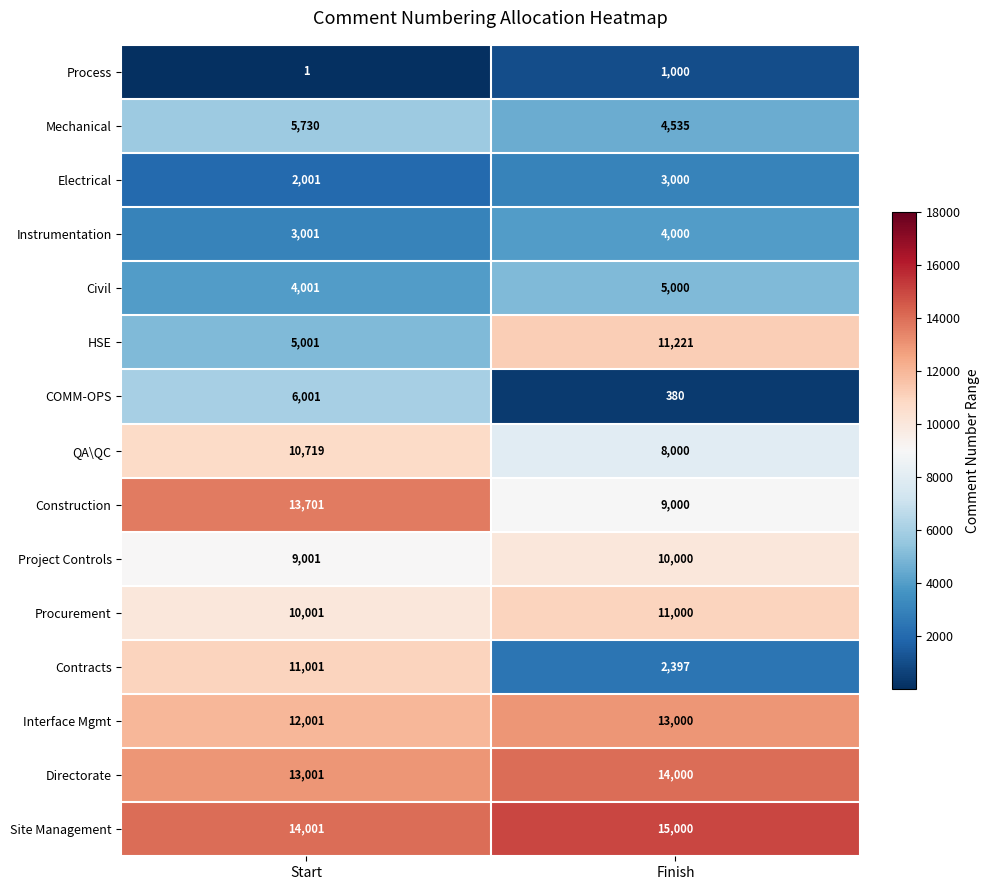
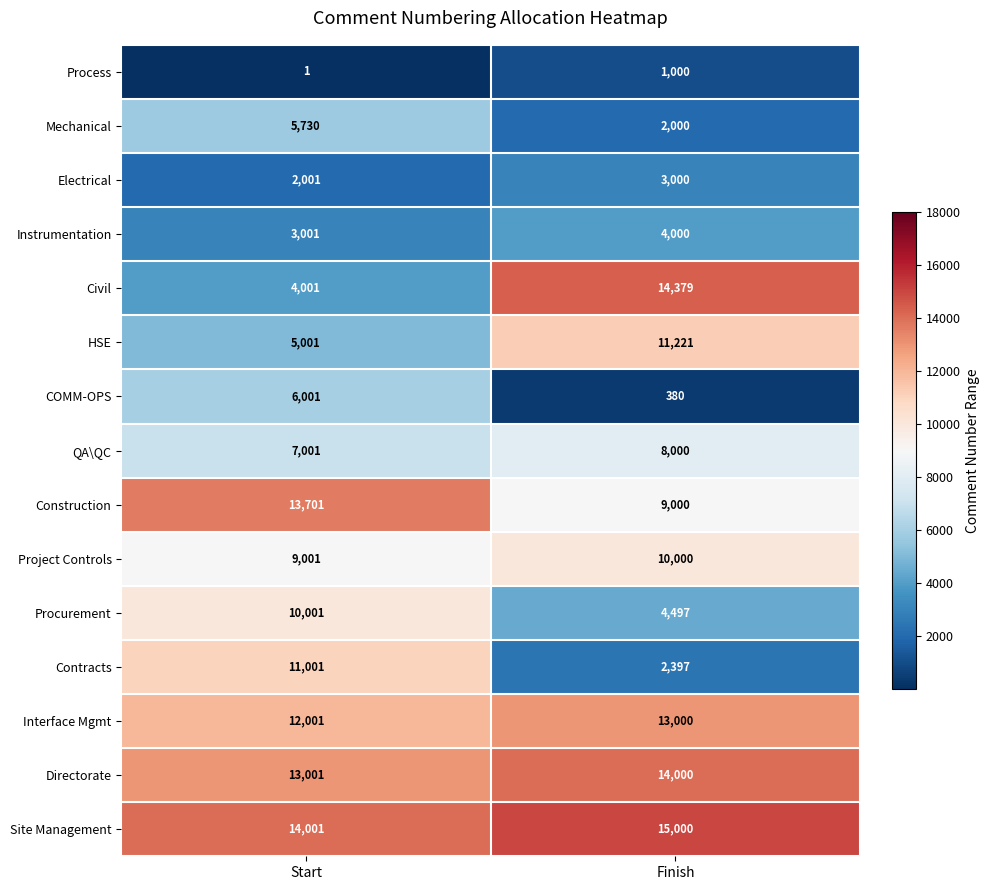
Mechanical, Finish: 4,535 -> 2,000
Civil, Finish: 5,000 -> 14,379
QA\QC, Start: 10,719 -> 7,001
Procurement, Finish: 11,000 -> 4,497
